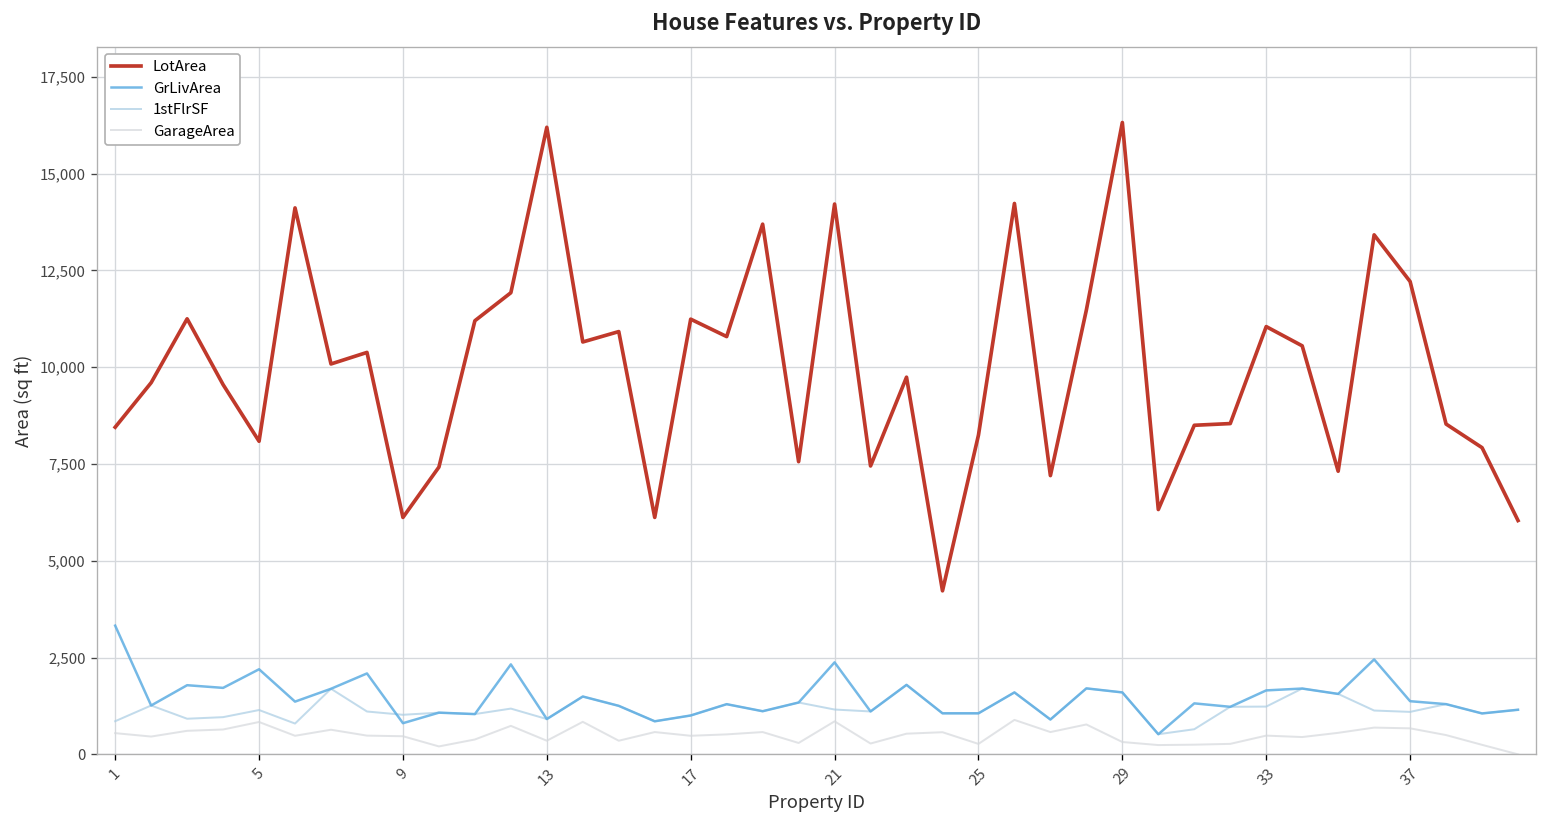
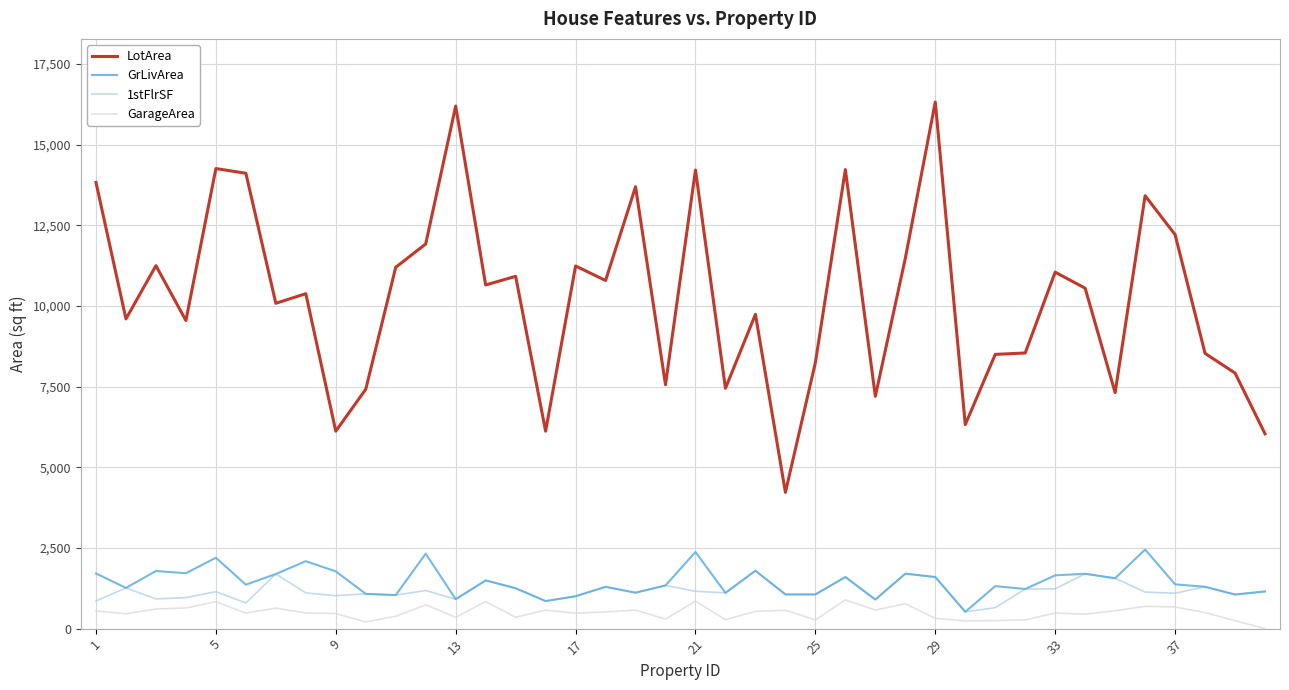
LotArea, 1: 8,500 -> 13,800
GrLivArea, 1: 3,300 -> 1,700
LotArea, 5: 8,100 -> 14,300
GrLivArea, 9: 800 -> 1,800
